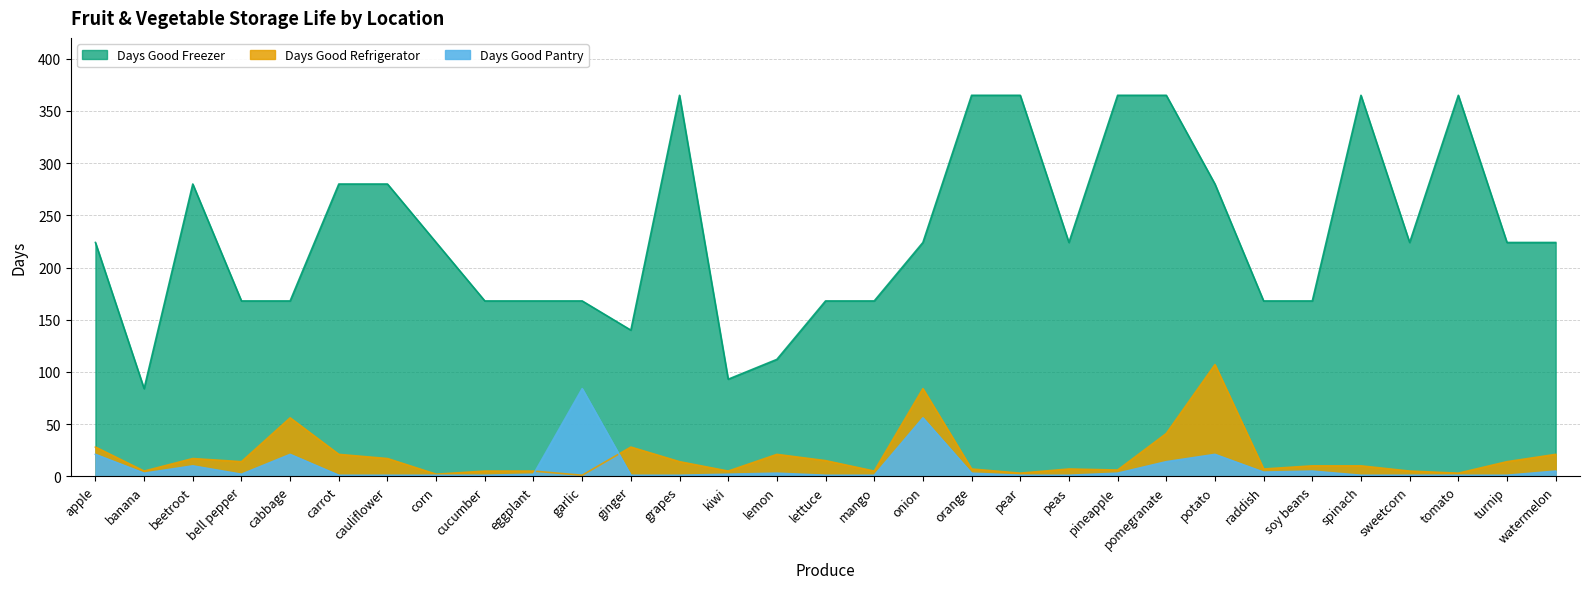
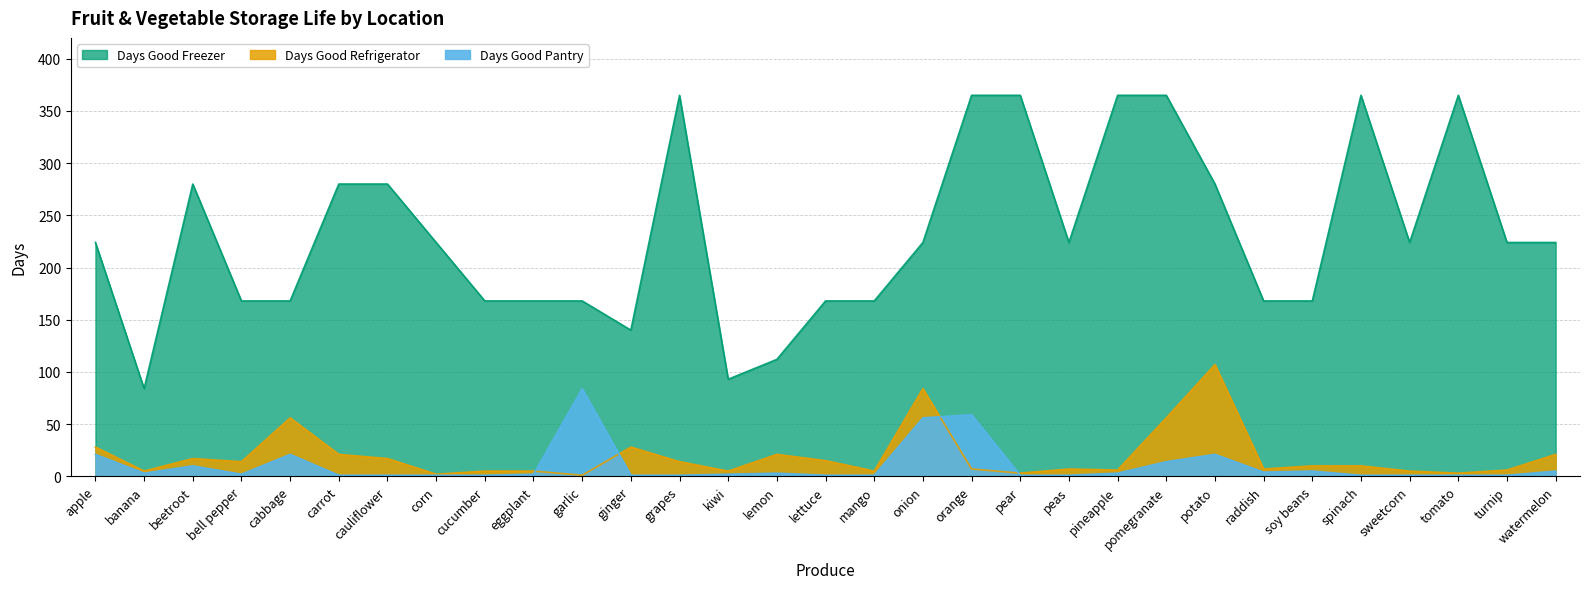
Days Good Pantry, orange: 3 -> 59
Days Good Refrigerator, pomegranate: 41 -> 56
Days Good Refrigerator, turnip: 14 -> 6
